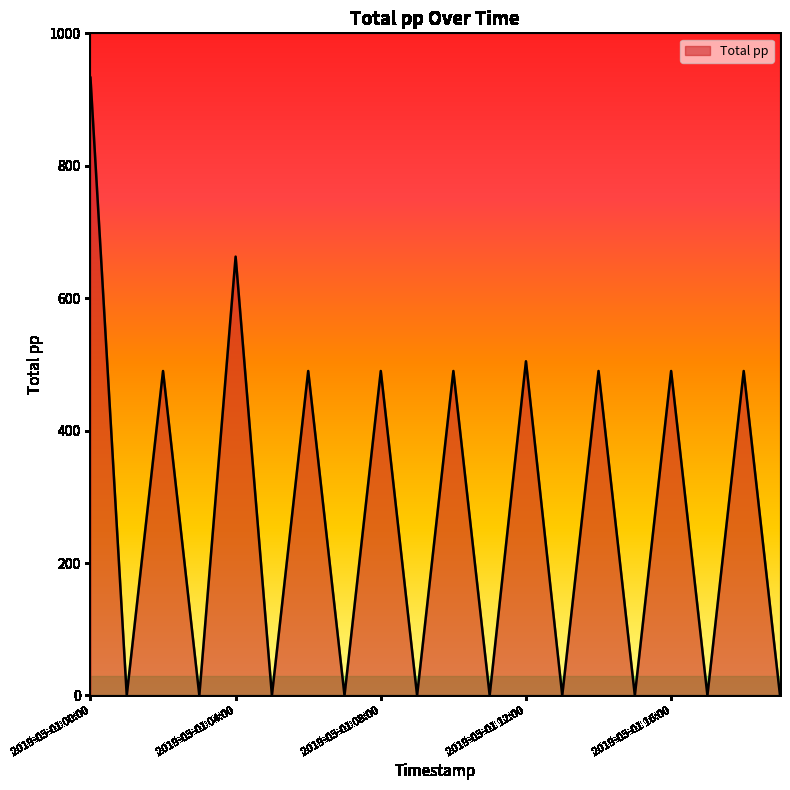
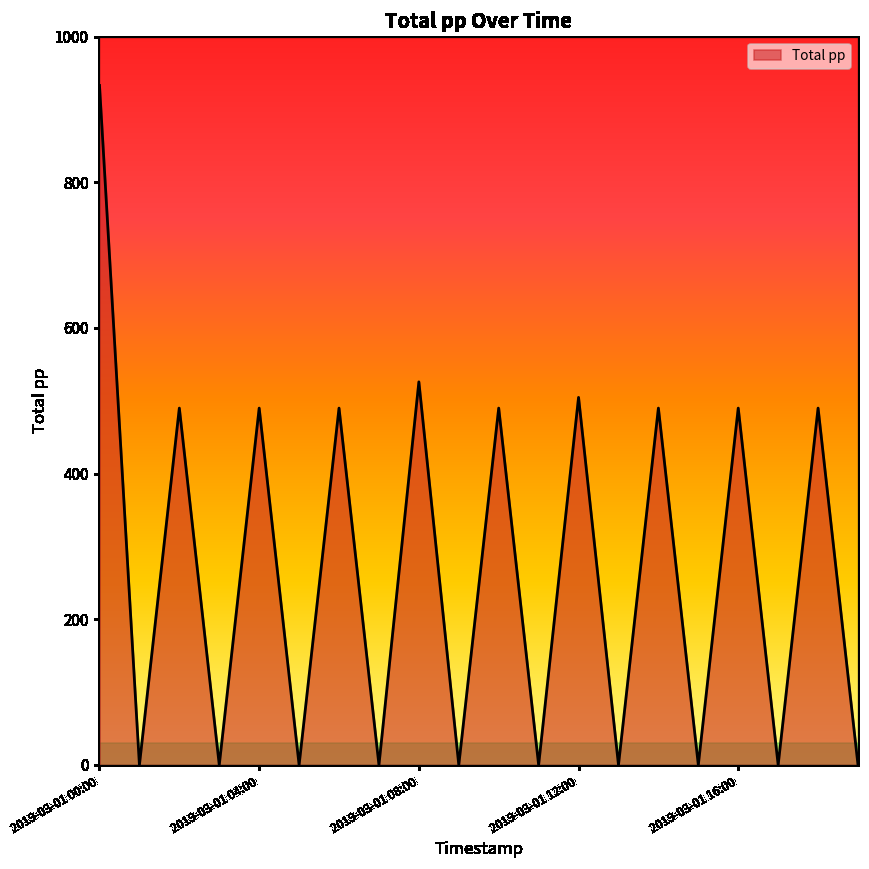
2019-03-01 04:00: 660 -> 490
2019-03-01 08:00: 490 -> 530
